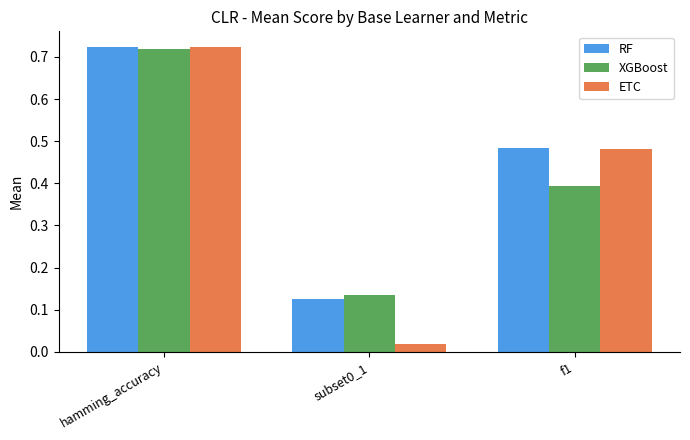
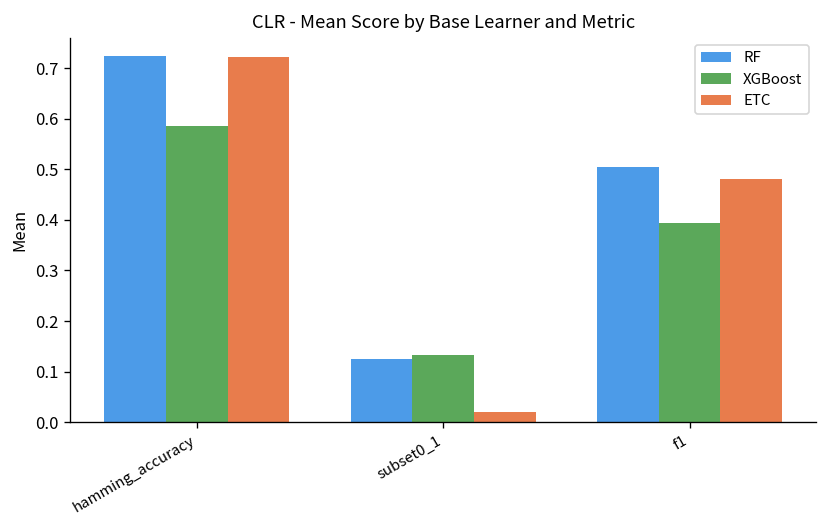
XGBoost, hamming_accuracy: 0.72 -> 0.59
RF, f1: 0.48 -> 0.51
